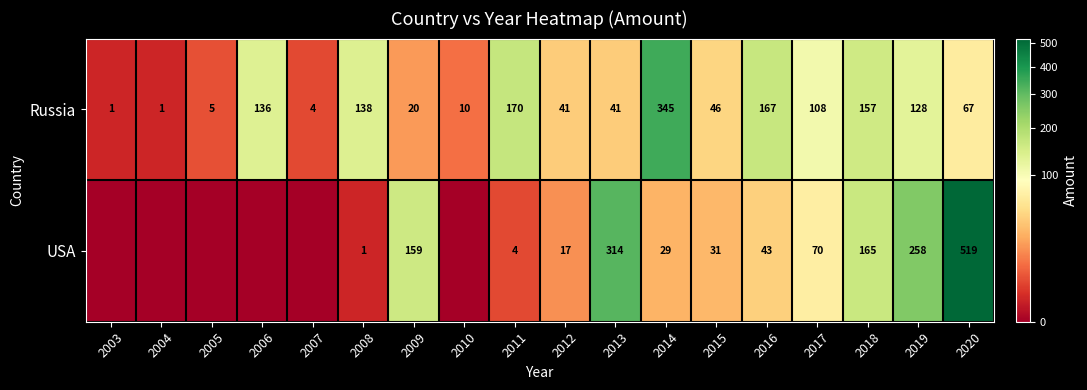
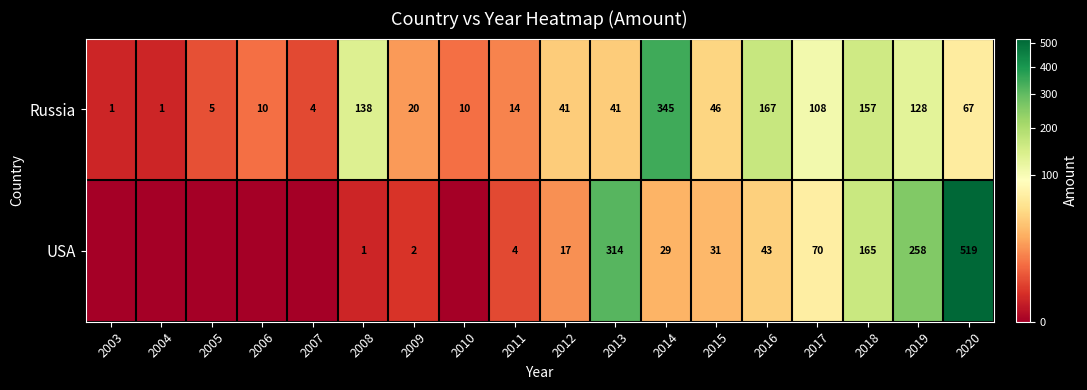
Russia, 2006: 136 -> 10
Russia, 2011: 170 -> 14
USA, 2009: 159 -> 2
